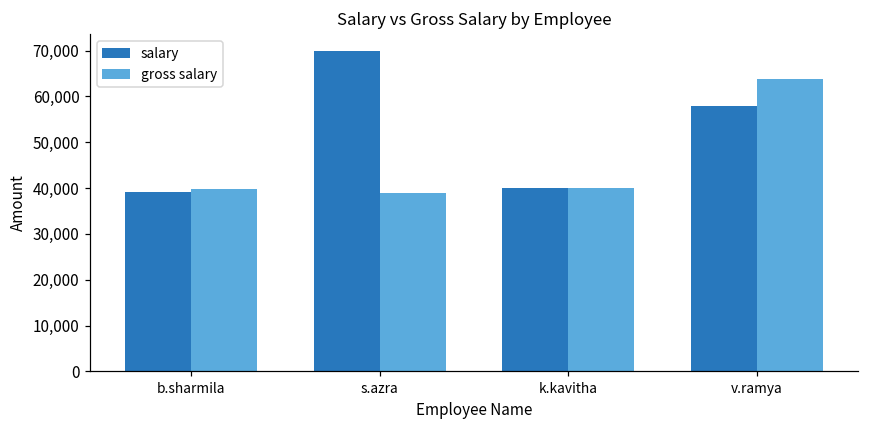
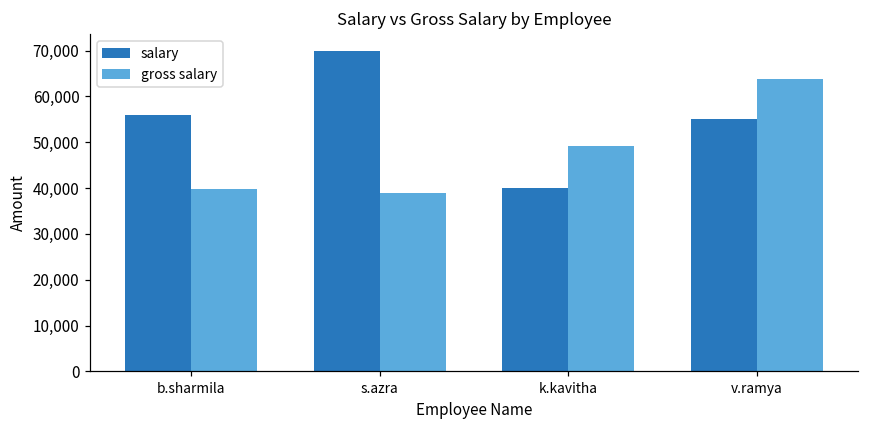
salary, b.sharmila: 39,000 -> 56,000
gross salary, k.kavitha: 40,000 -> 49,000
salary, v.ramya: 58,000 -> 55,000
